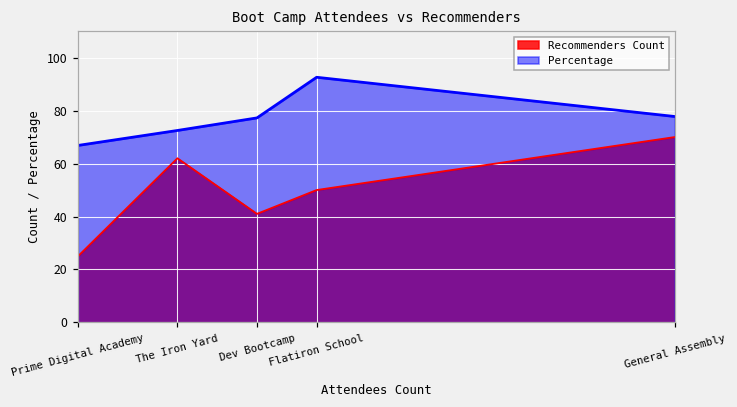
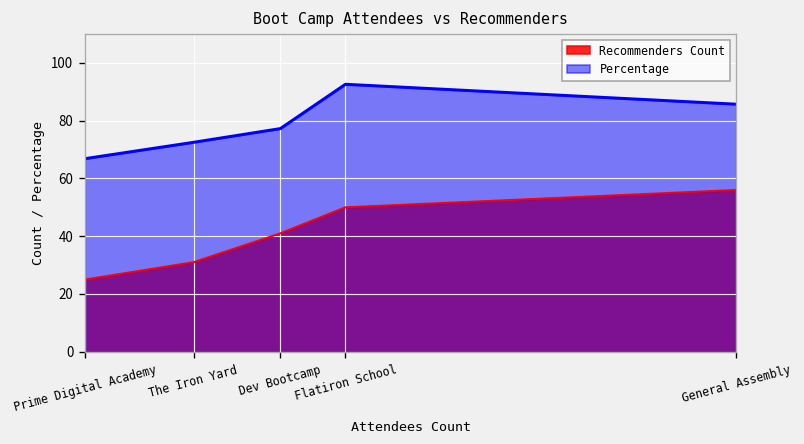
Recommenders Count, The Iron Yard: 62 -> 31
Recommenders Count, General Assembly: 70 -> 56
Percentage, General Assembly: 78 -> 86
